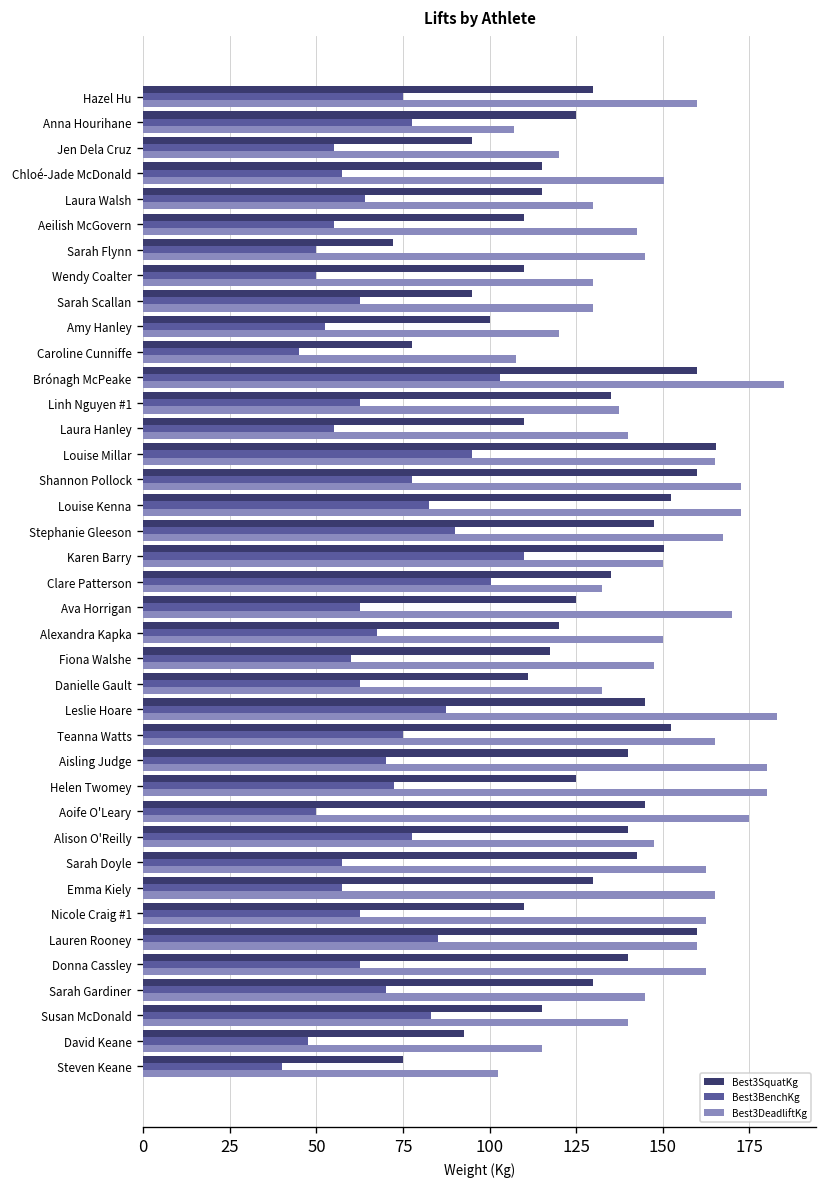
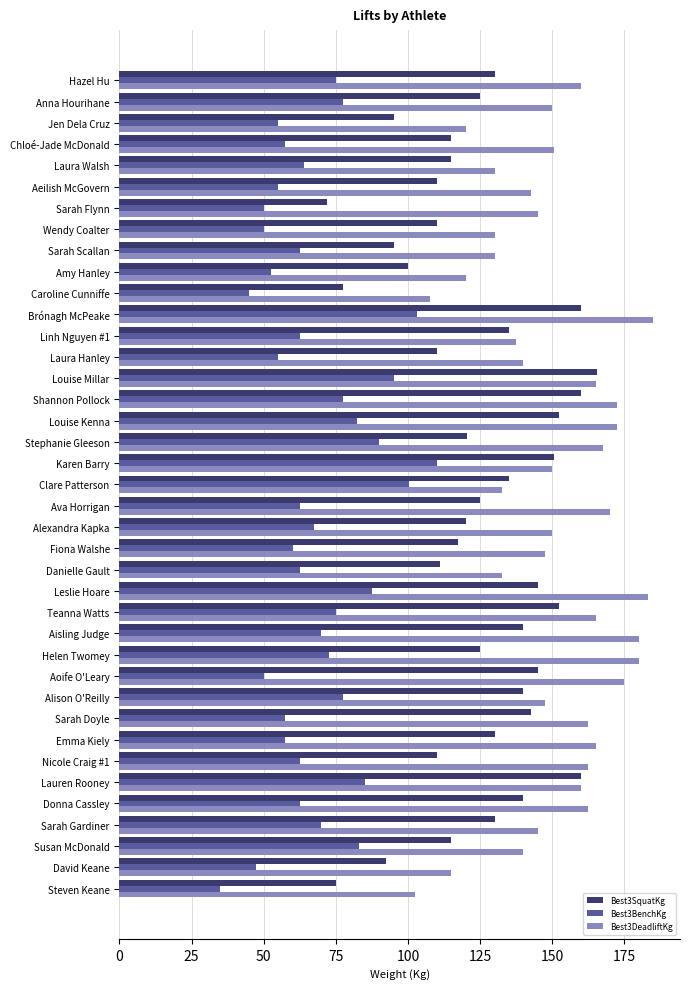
Best3DeadliftKg, Anna Hourihane: 107 -> 150
Best3SquatKg, Stephanie Gleeson: 148 -> 121
Best3BenchKg, Steven Keane: 40 -> 35
